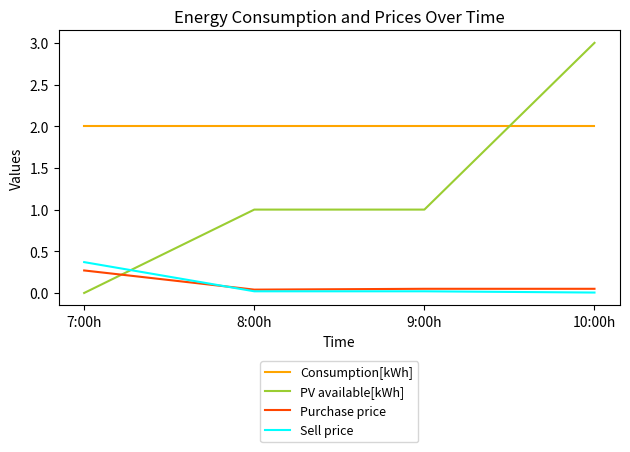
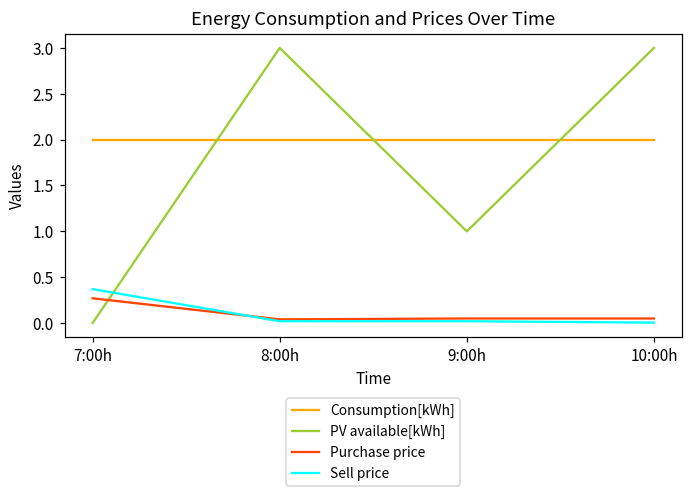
PV available[kWh], 8:00h: 1 -> 3
